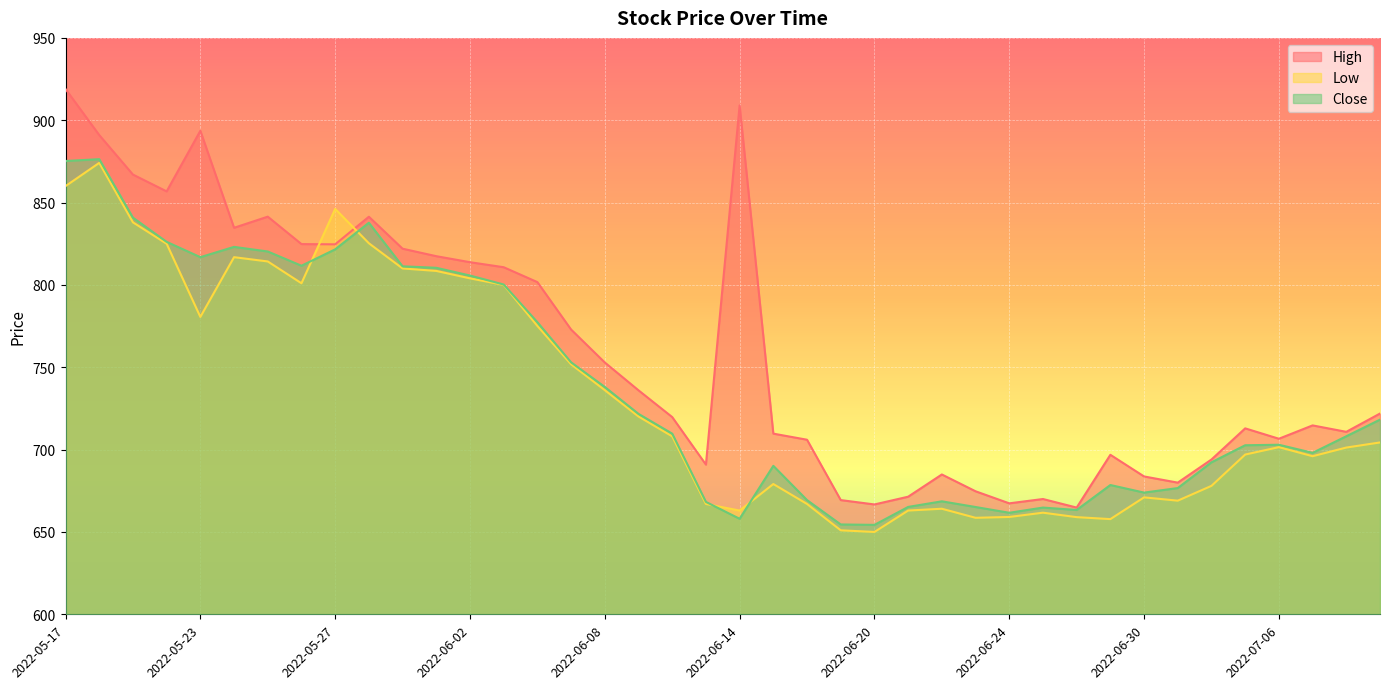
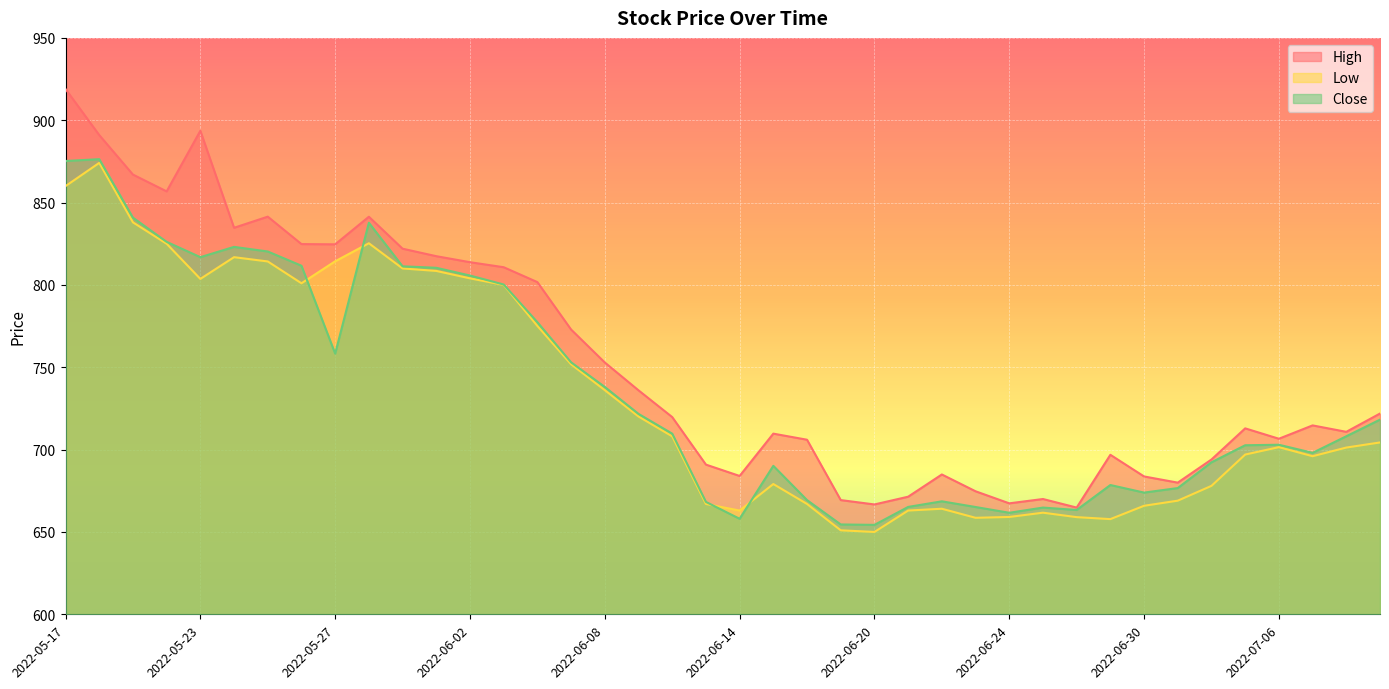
Low, 2022-05-23: 781 -> 804
Low, 2022-05-27: 846 -> 814
Close, 2022-05-27: 822 -> 758
High, 2022-06-14: 909 -> 684
Low, 2022-06-30: 671 -> 666
